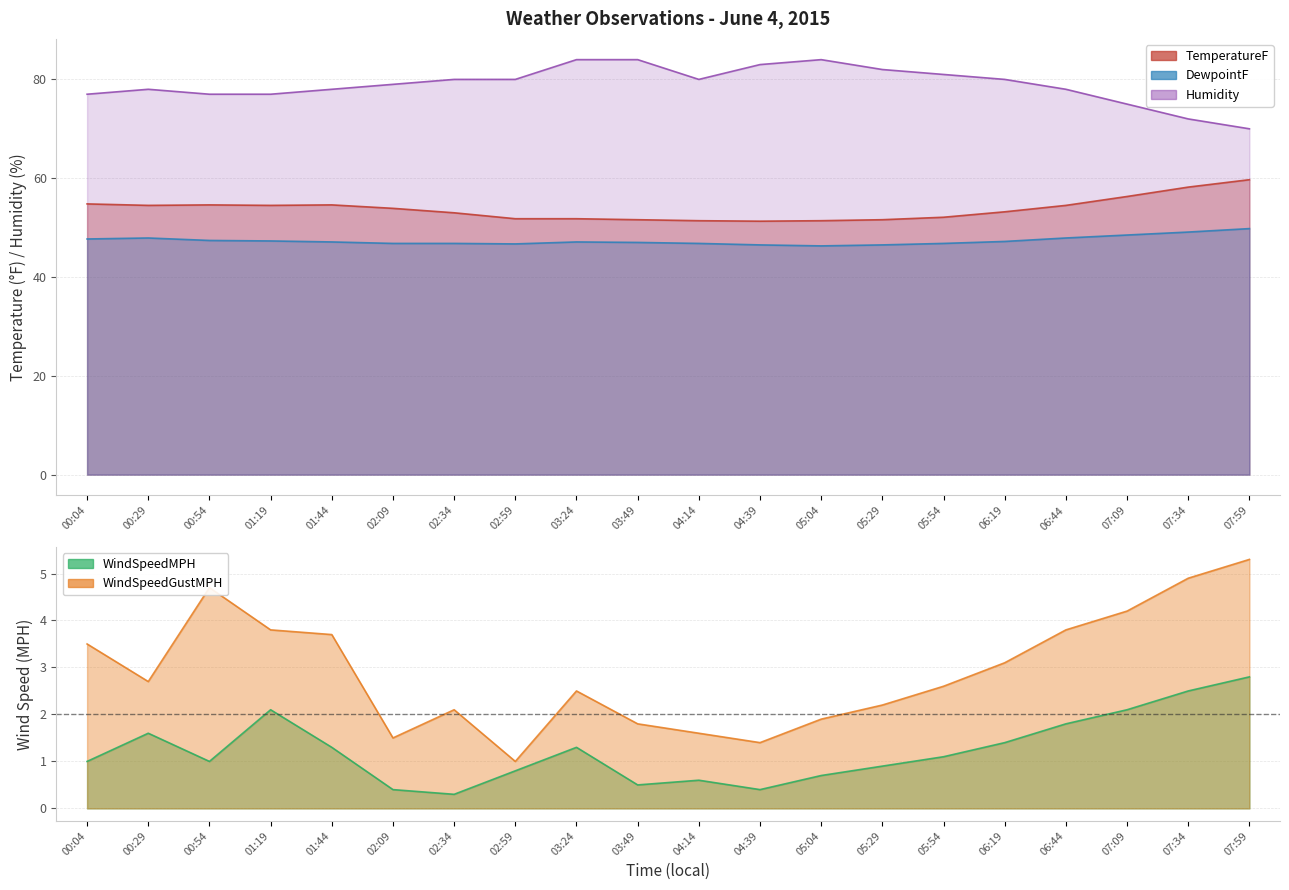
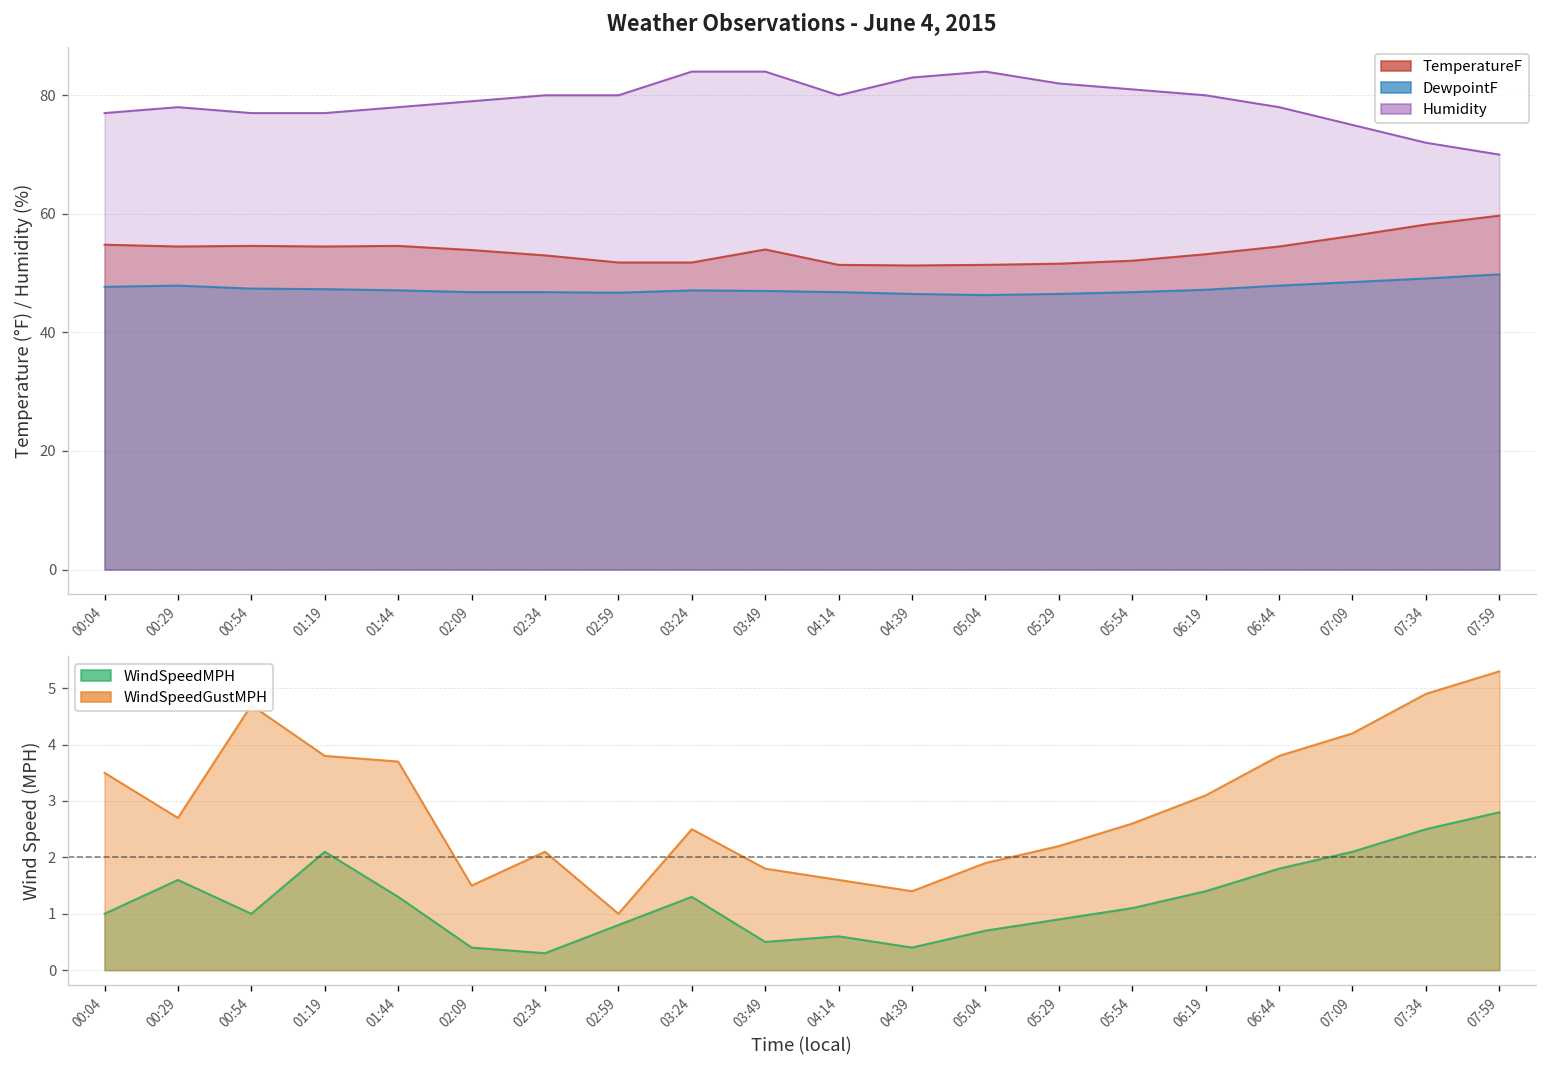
Weather Observations - June 4, 2015, TemperatureF, 03:49: 52 -> 54
